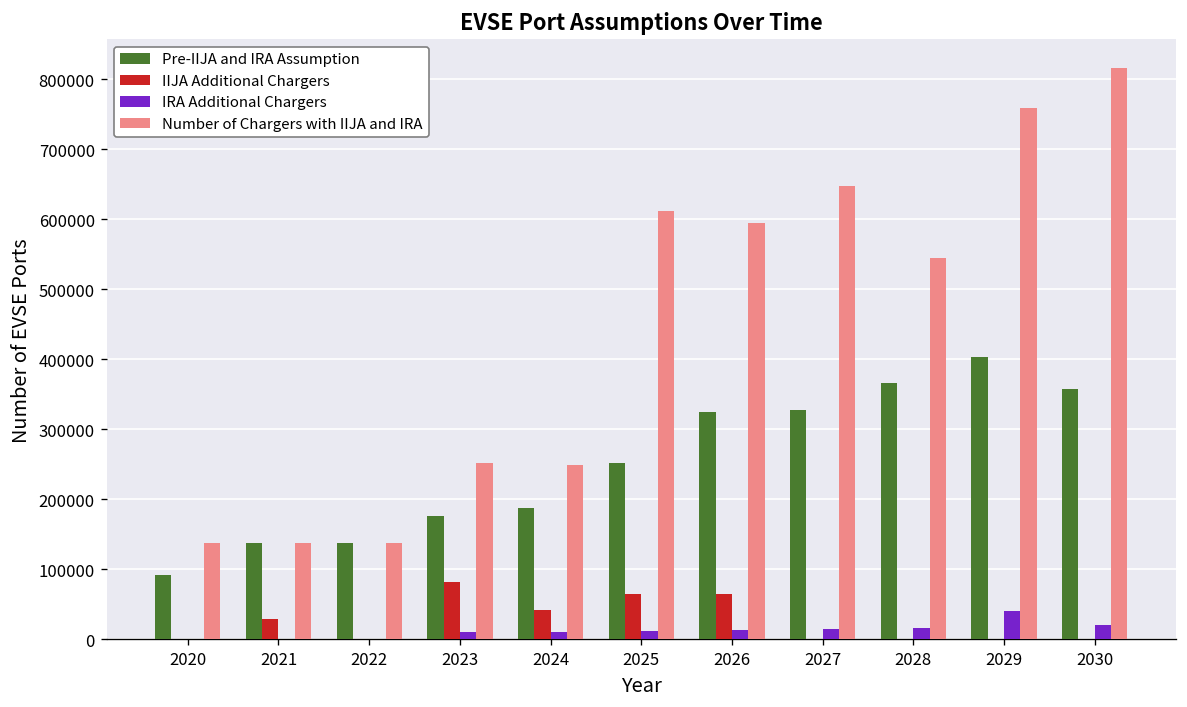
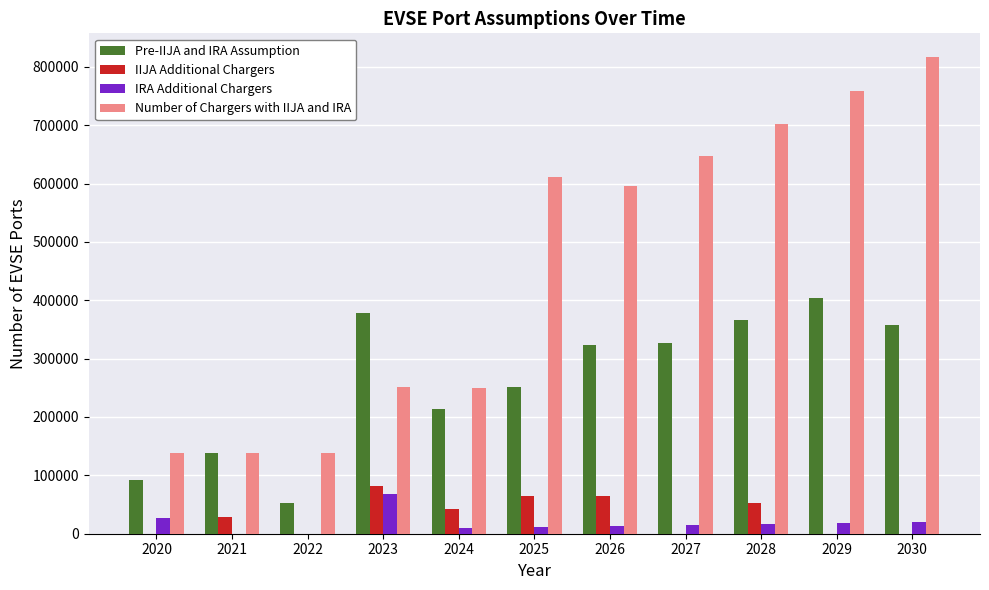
IRA Additional Chargers, 2020: 0 -> 30000
Pre-IIJA and IRA Assumption, 2022: 140000 -> 50000
Pre-IIJA and IRA Assumption, 2023: 180000 -> 380000
IRA Additional Chargers, 2023: 10000 -> 70000
Pre-IIJA and IRA Assumption, 2024: 190000 -> 210000
IIJA Additional Chargers, 2028: 0 -> 50000
Number of Chargers with IIJA and IRA, 2028: 550000 -> 700000
IRA Additional Chargers, 2029: 40000 -> 20000
